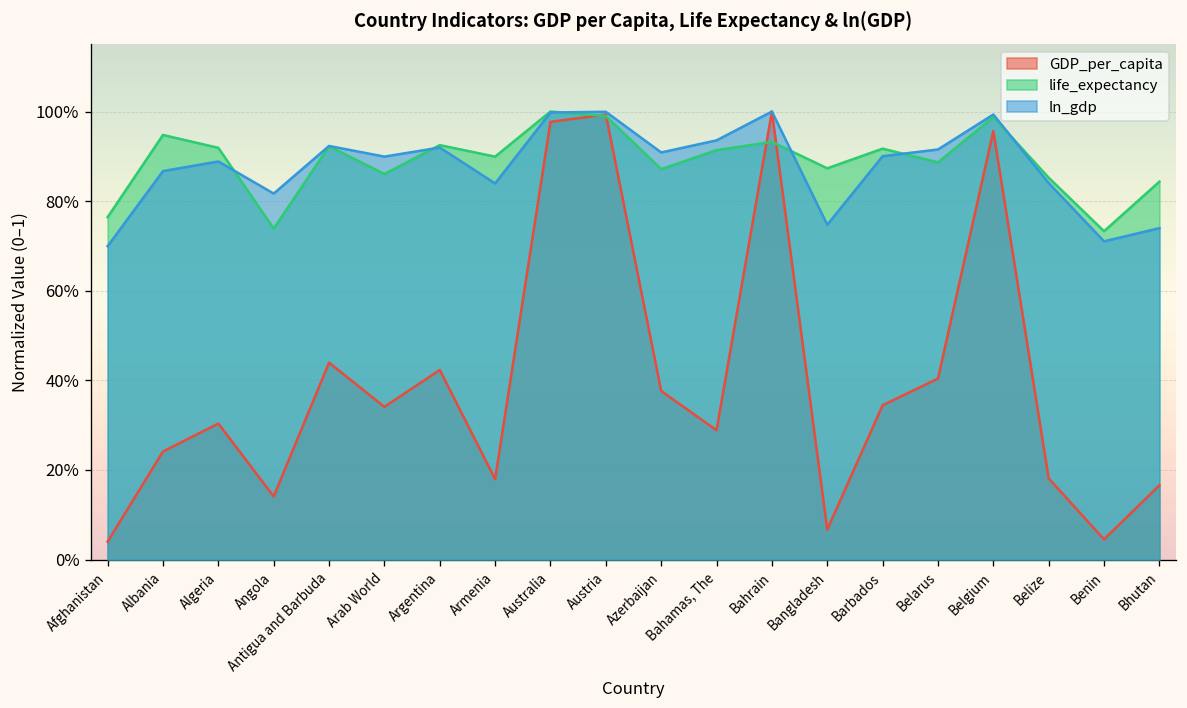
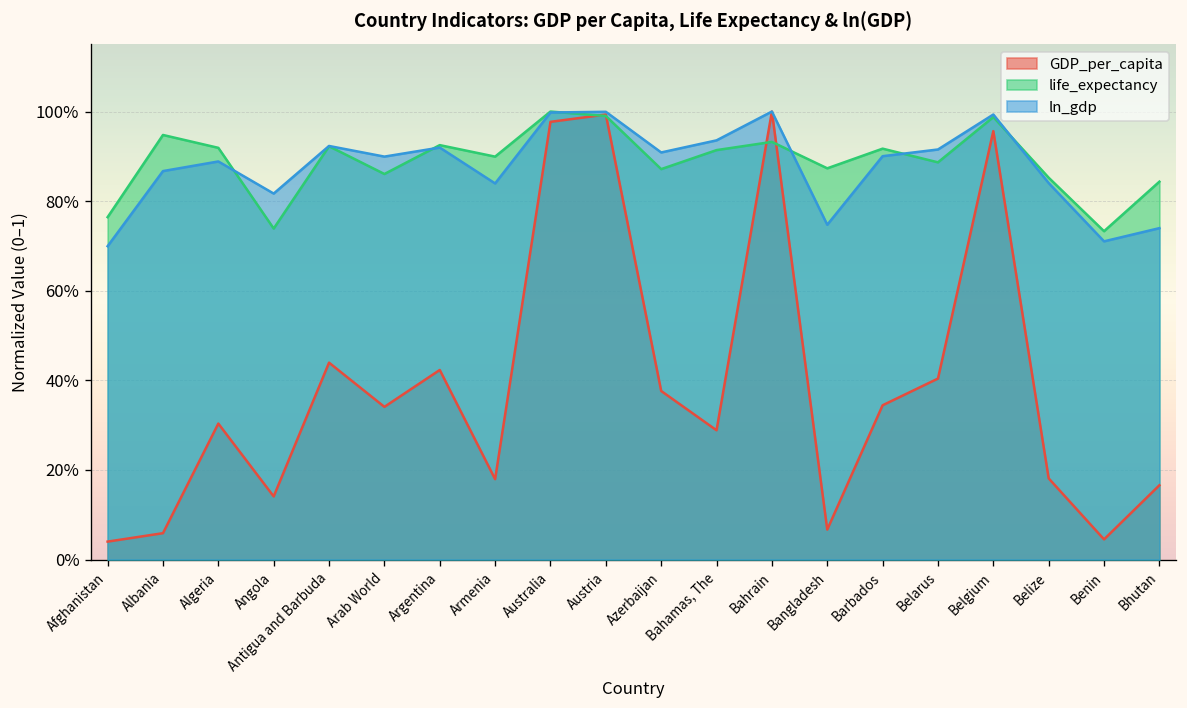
GDP_per_capita, Albania: 24% -> 6%
